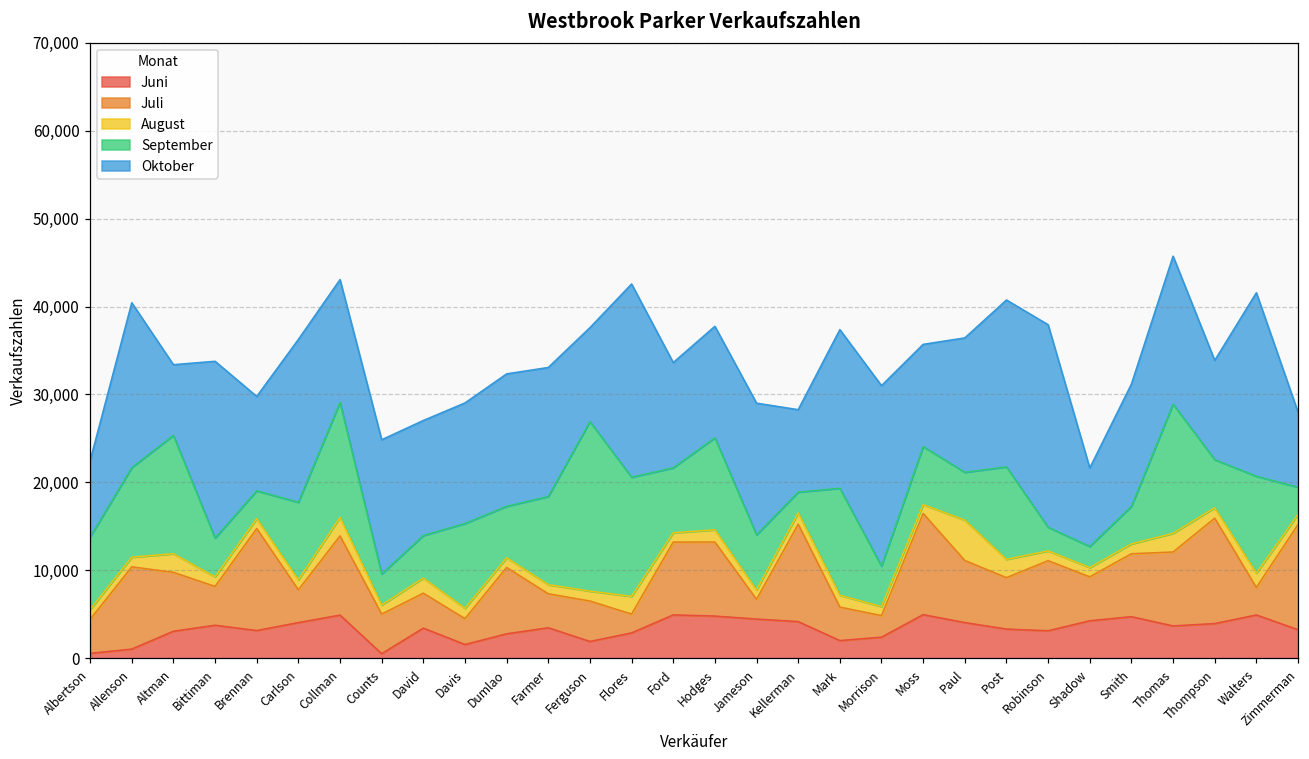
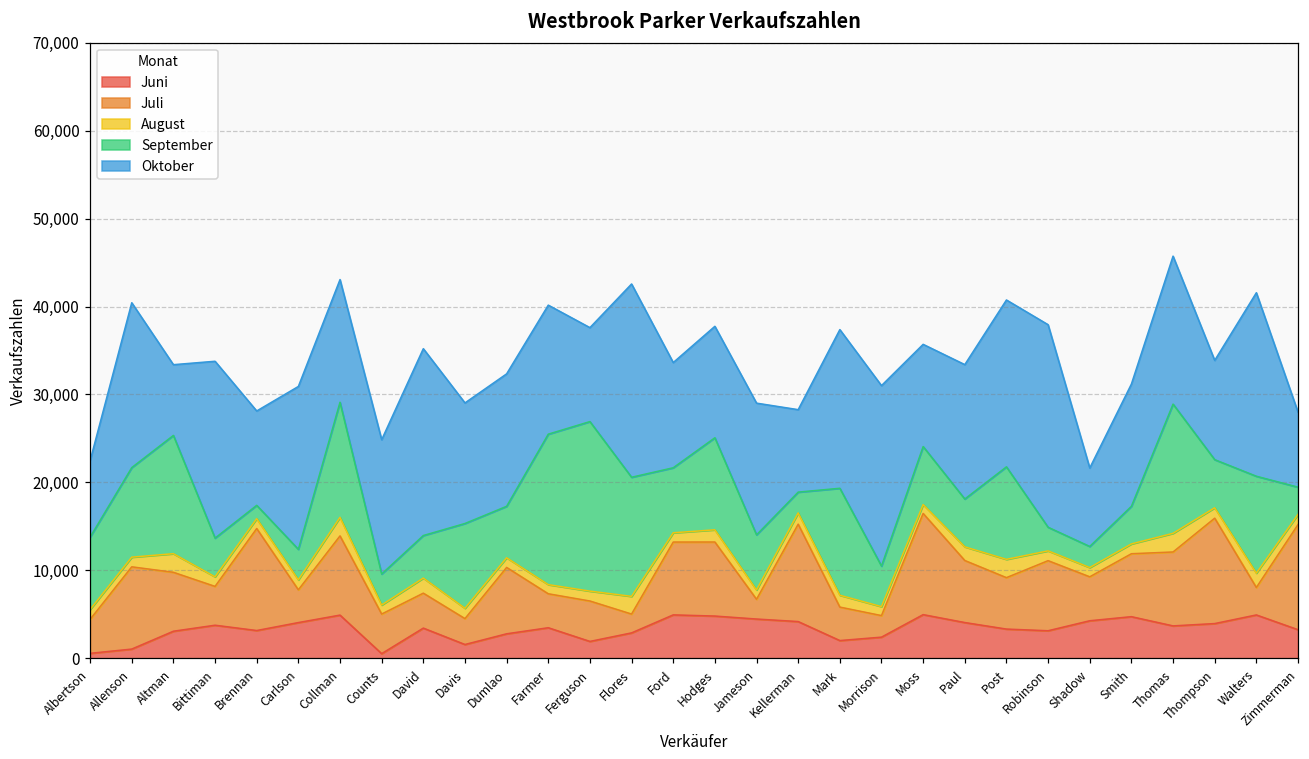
September, Brennan: 3,000 -> 2,000
September, Carlson: 9,000 -> 3,000
Oktober, David: 13,000 -> 21,000
September, Farmer: 10,000 -> 17,000
August, Paul: 5,000 -> 2,000
